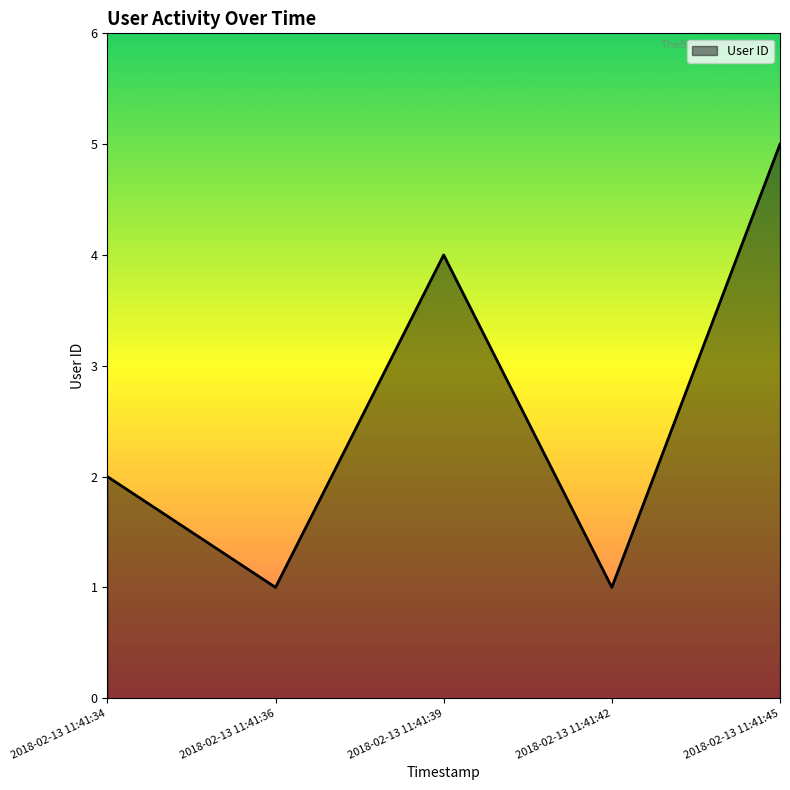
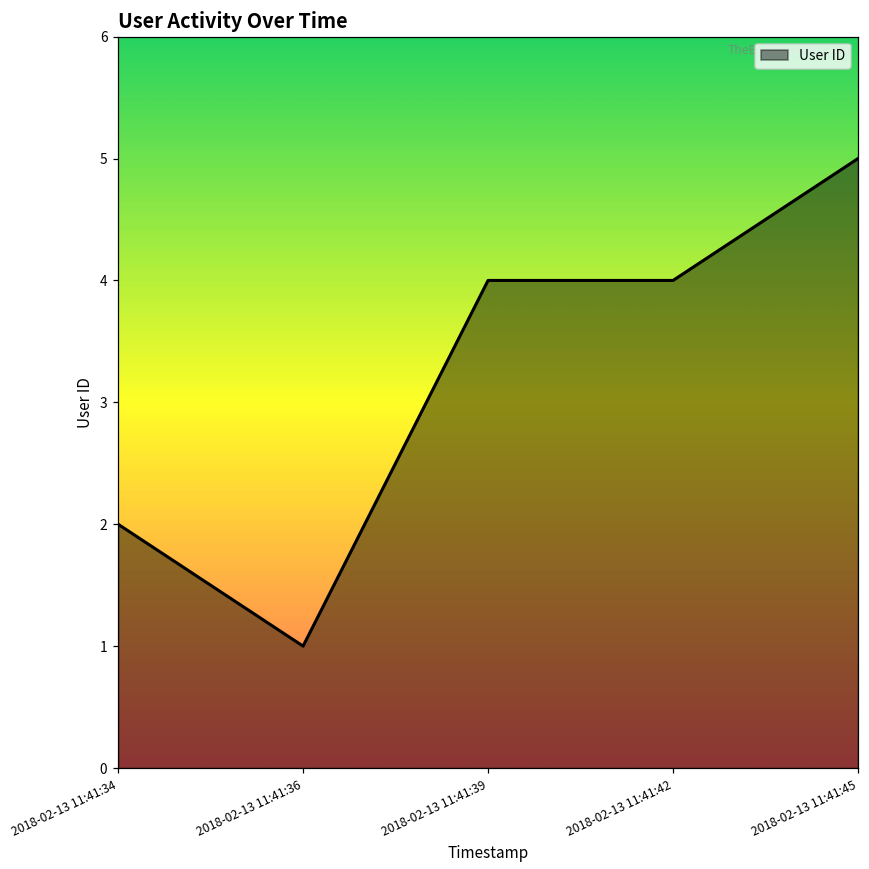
2018-02-13 11:41:42: 1 -> 4
